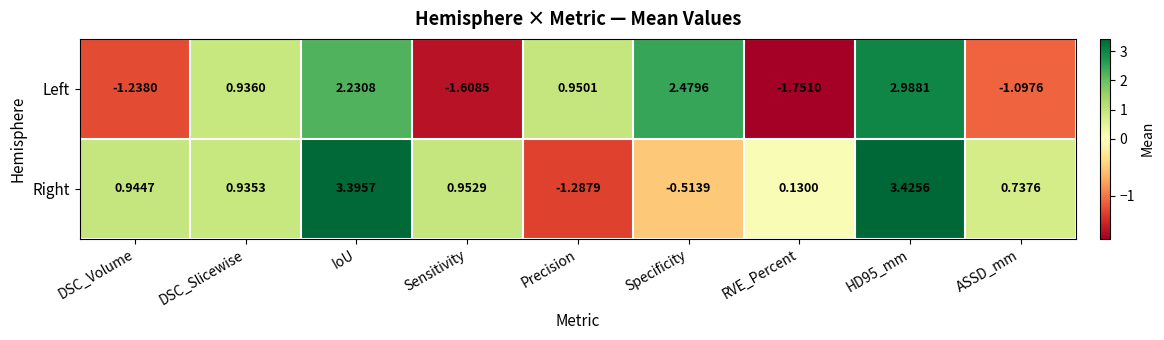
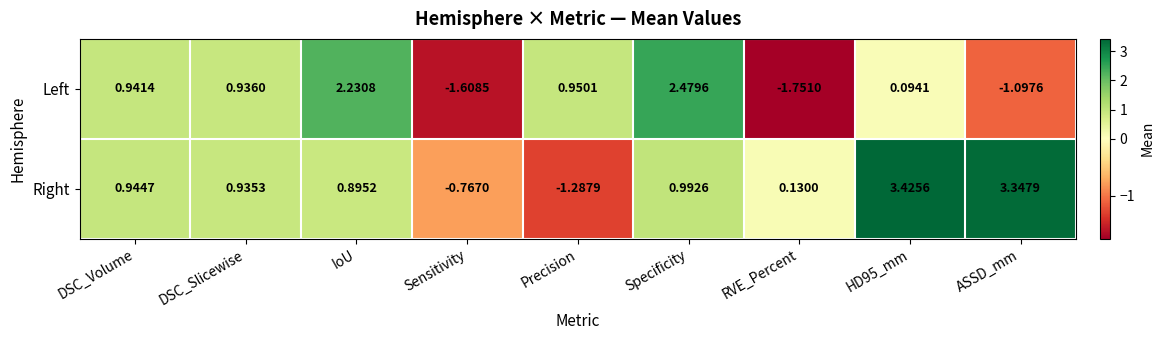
Left, DSC_Volume: -1.2380 -> 0.9414
Left, HD95_mm: 2.9881 -> 0.0941
Right, IoU: 3.3957 -> 0.8952
Right, Sensitivity: 0.9529 -> -0.7670
Right, Specificity: -0.5139 -> 0.9926
Right, ASSD_mm: 0.7376 -> 3.3479
